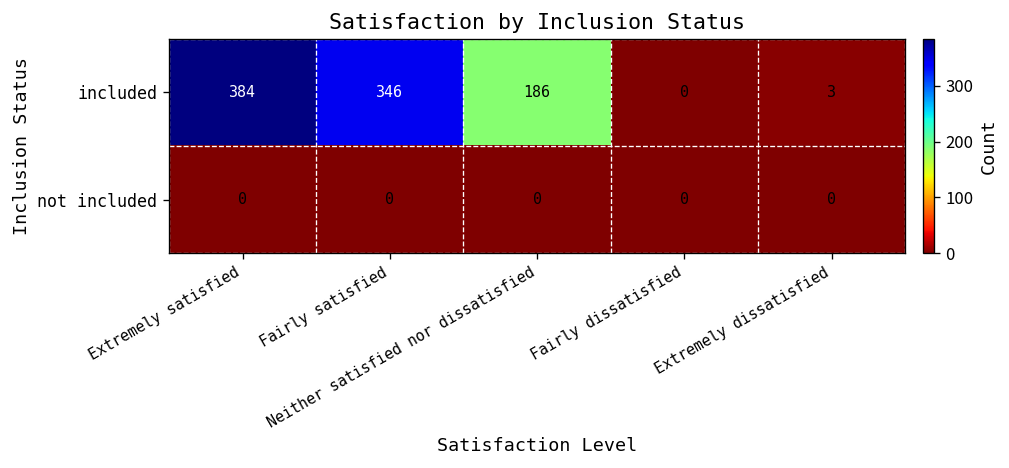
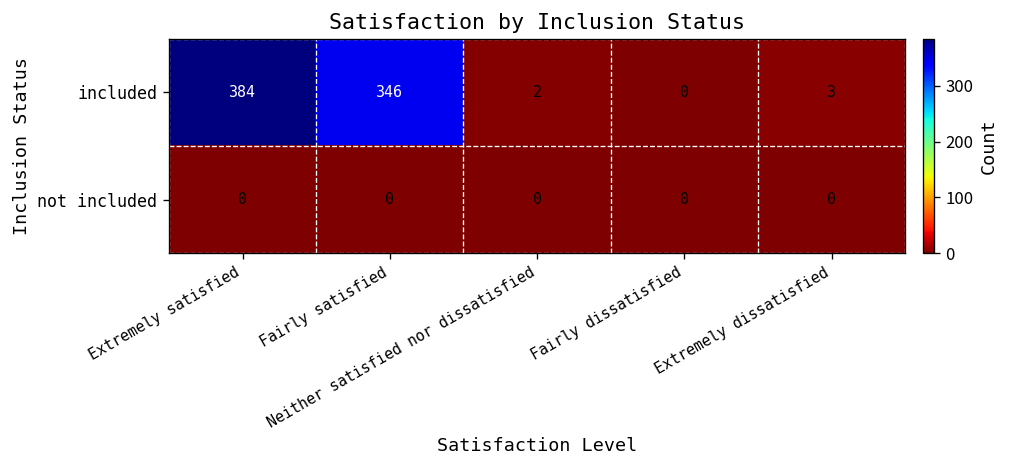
included, Neither satisfied nor dissatisfied: 186 -> 2
